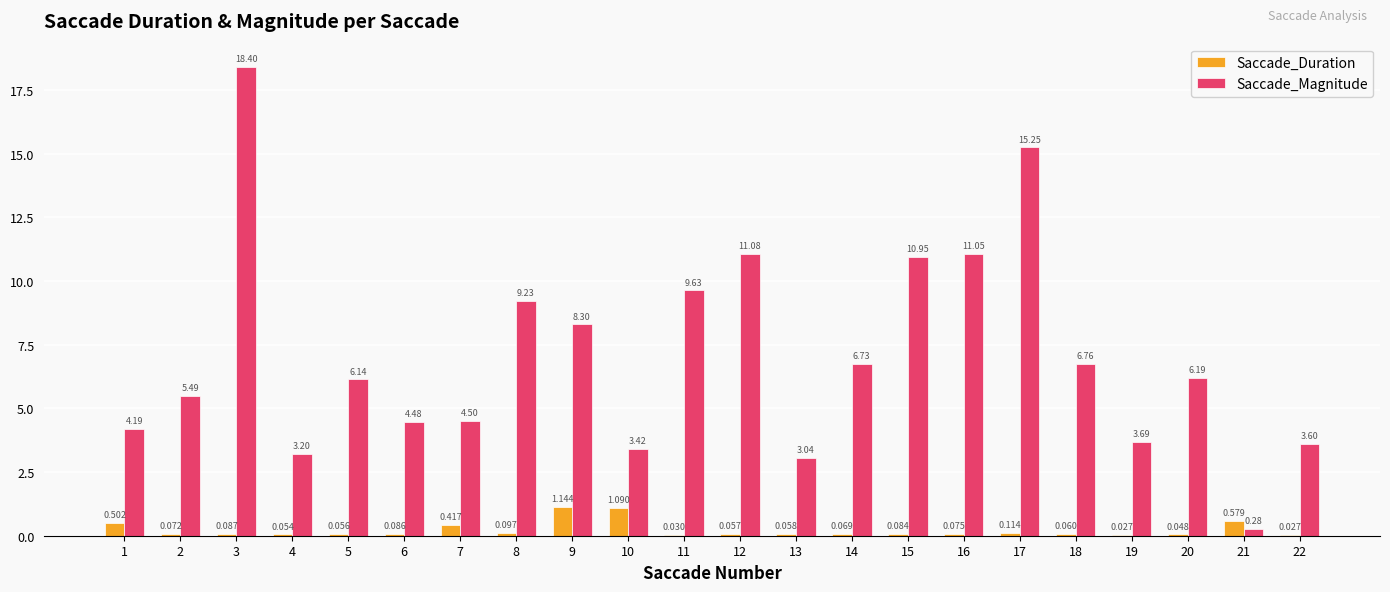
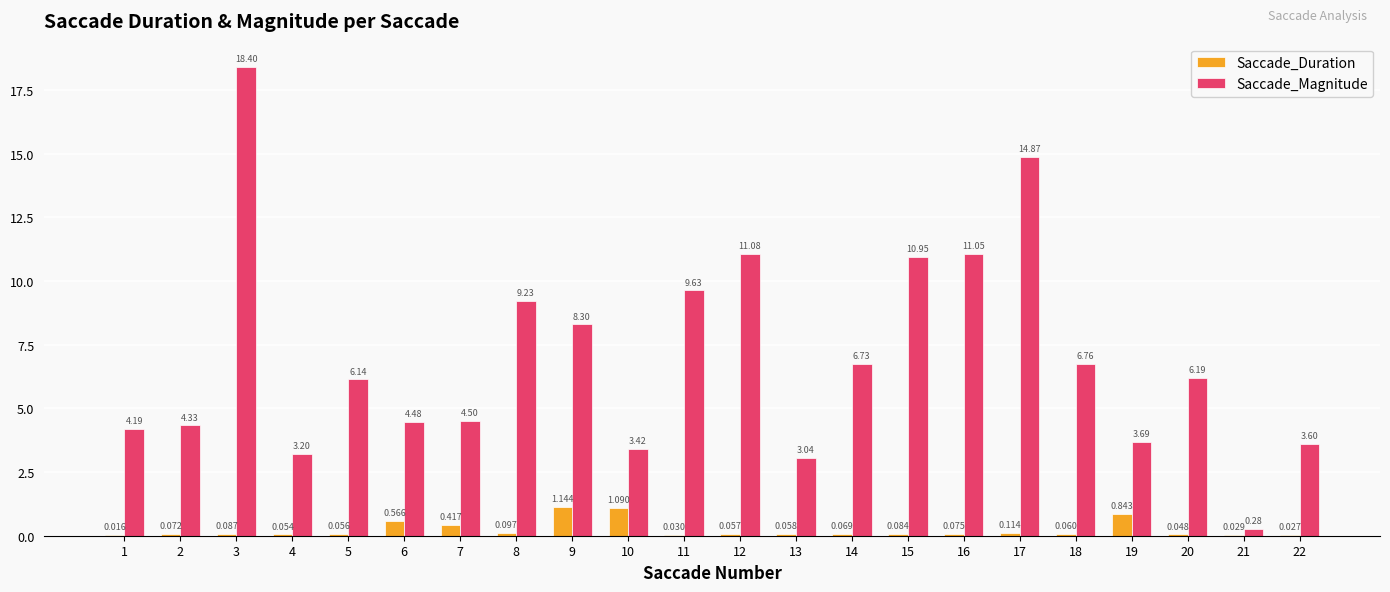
Saccade_Duration, 1: 0.502 -> 0.016
Saccade_Magnitude, 2: 5.49 -> 4.33
Saccade_Duration, 6: 0.086 -> 0.566
Saccade_Magnitude, 17: 15.25 -> 14.87
Saccade_Duration, 19: 0.027 -> 0.843
Saccade_Duration, 21: 0.579 -> 0.029
